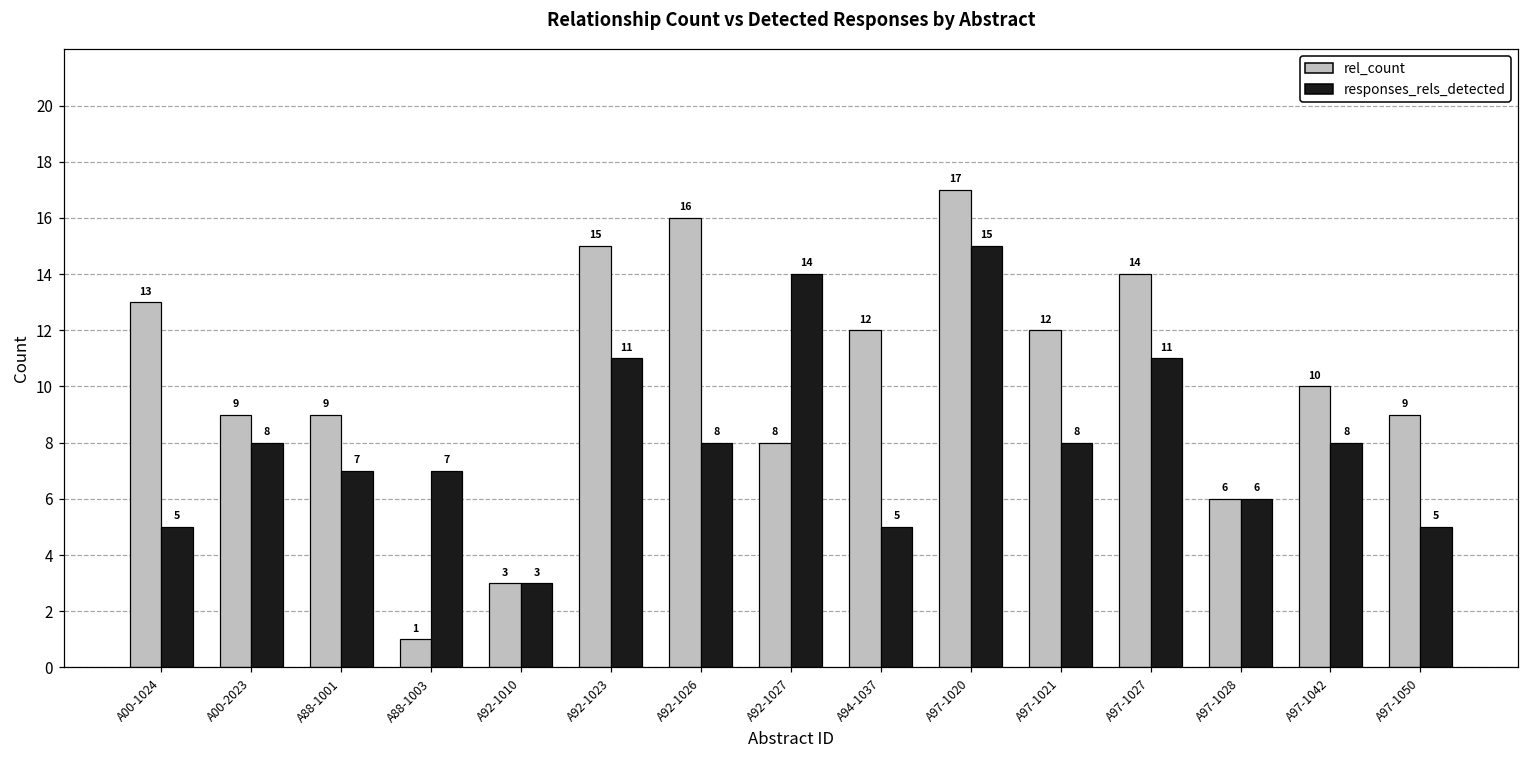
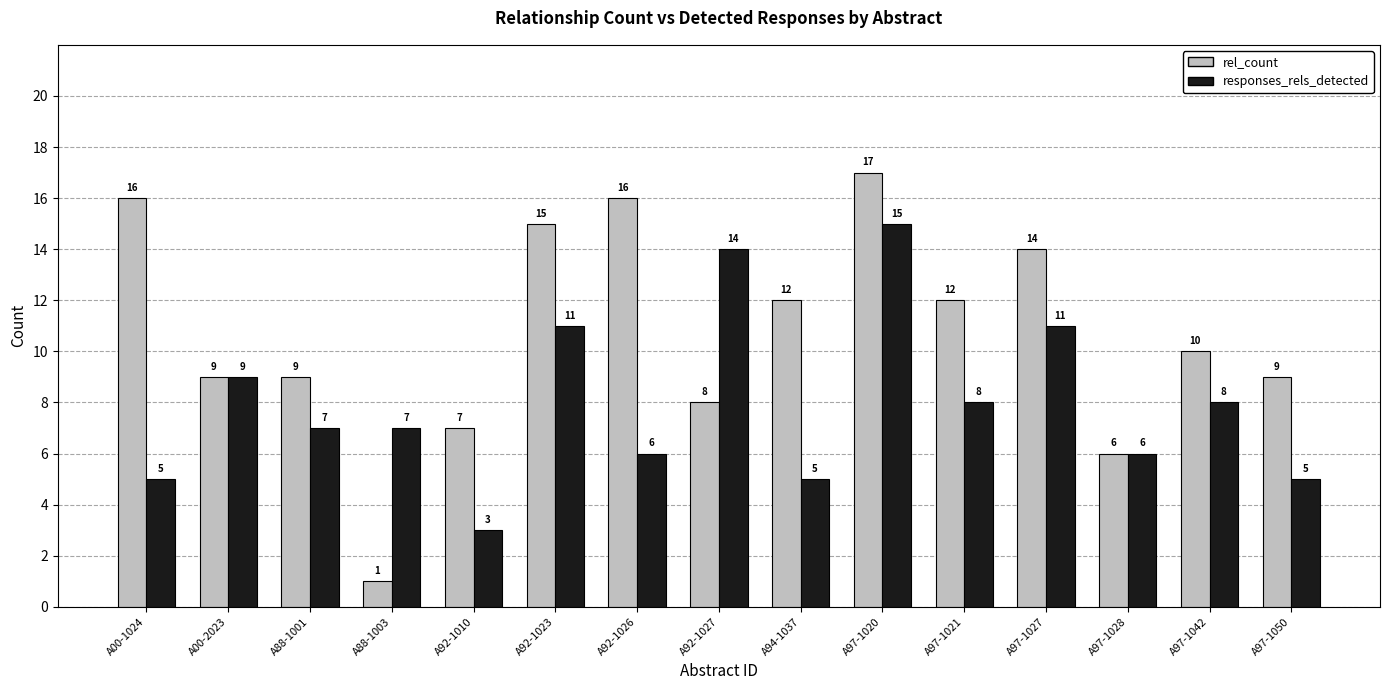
rel_count, A00-1024: 13 -> 16
responses_rels_detected, A00-2023: 8 -> 9
rel_count, A92-1010: 3 -> 7
responses_rels_detected, A92-1026: 8 -> 6
